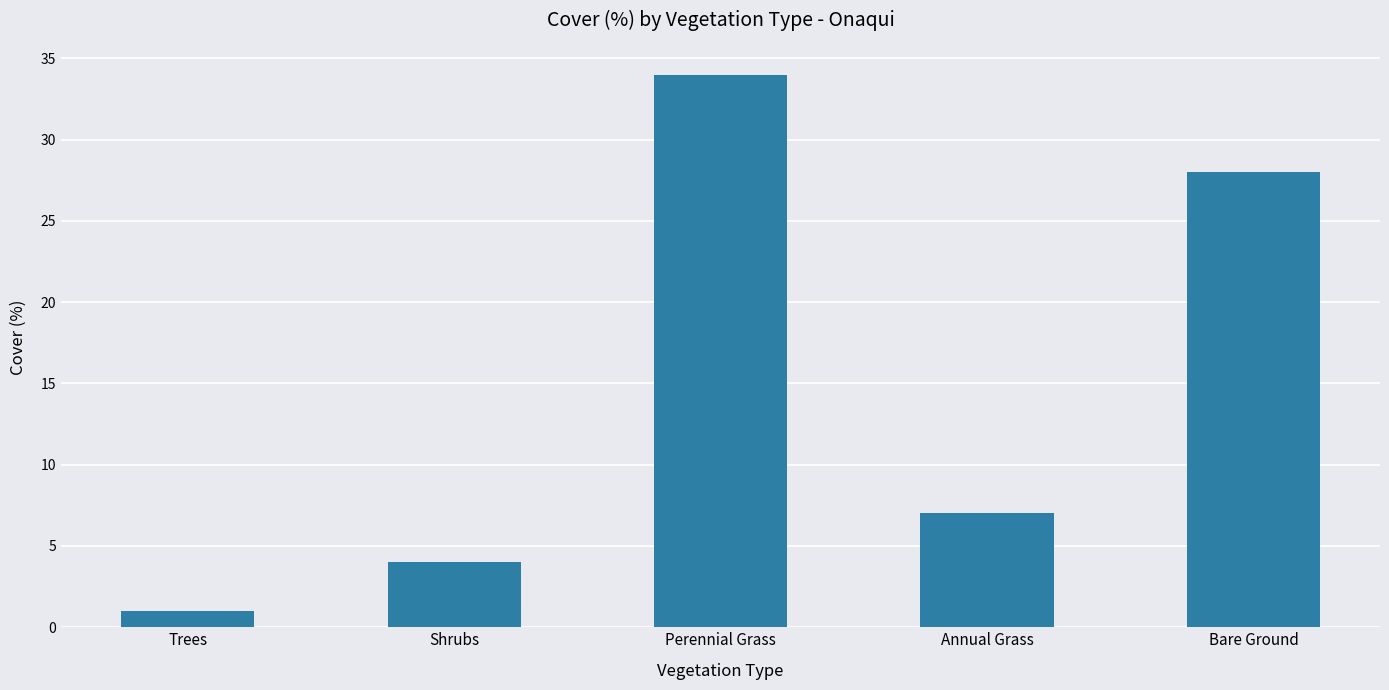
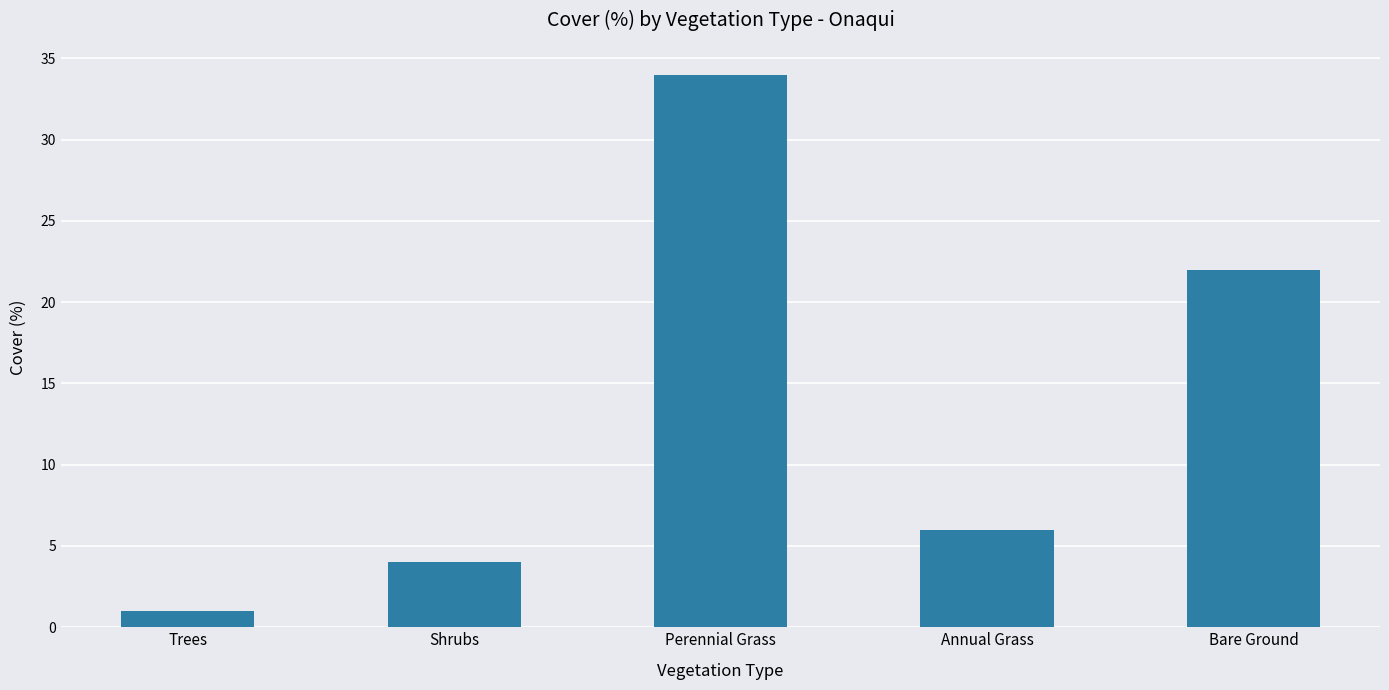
Annual Grass: 7 -> 6
Bare Ground: 28 -> 22
